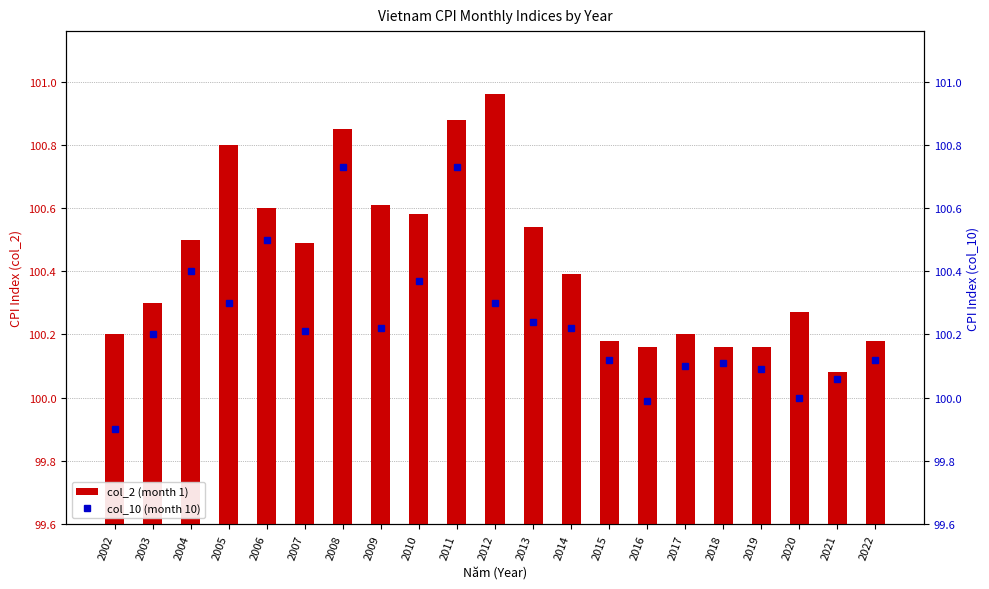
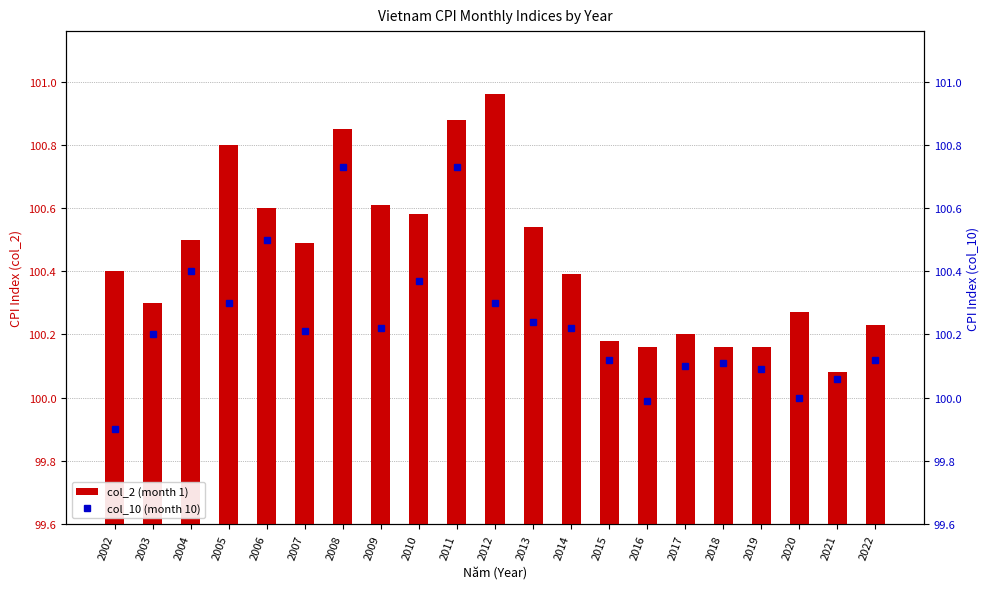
col_2 (month 1), 2002: 100.2 -> 100.4
col_2 (month 1), 2022: 100.18 -> 100.23
